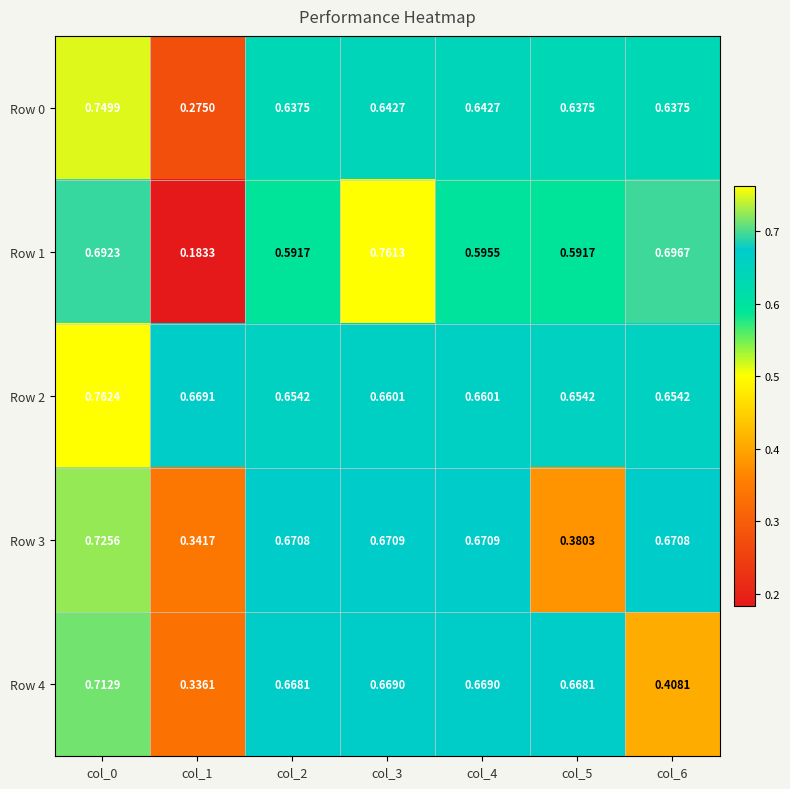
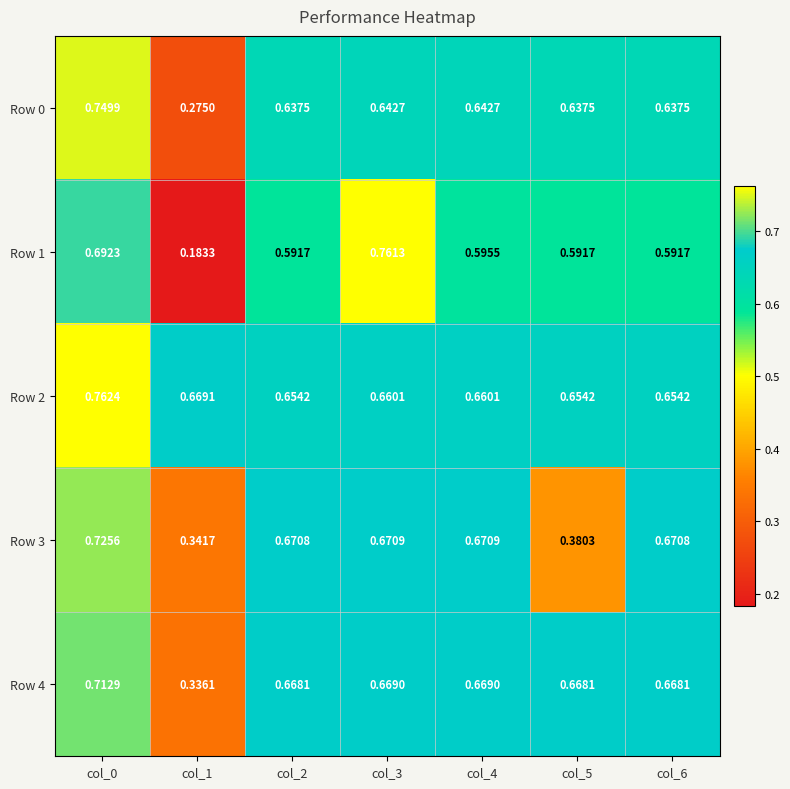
Row 1, col_6: 0.6967 -> 0.5917
Row 4, col_6: 0.4081 -> 0.6681
